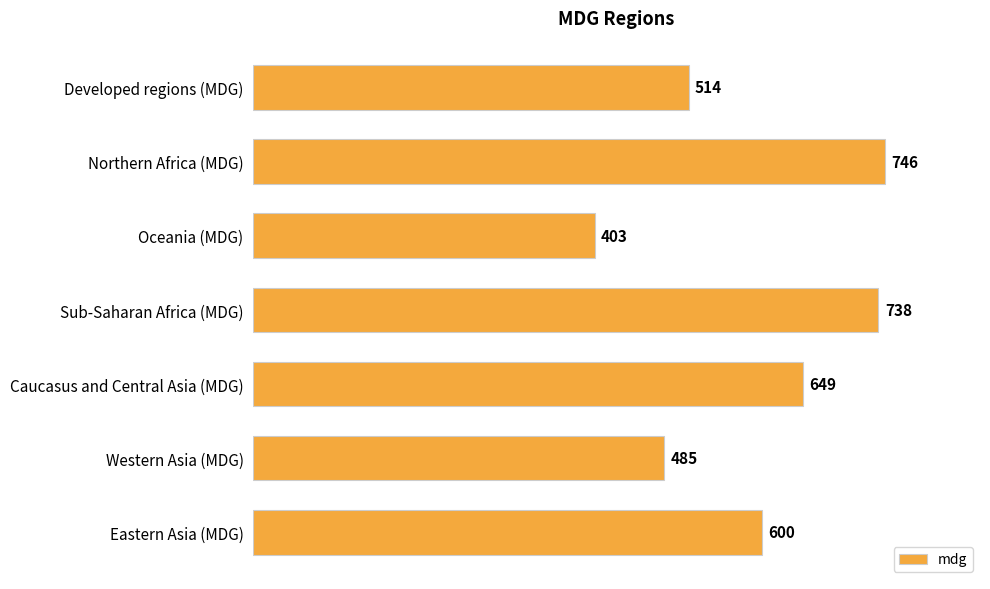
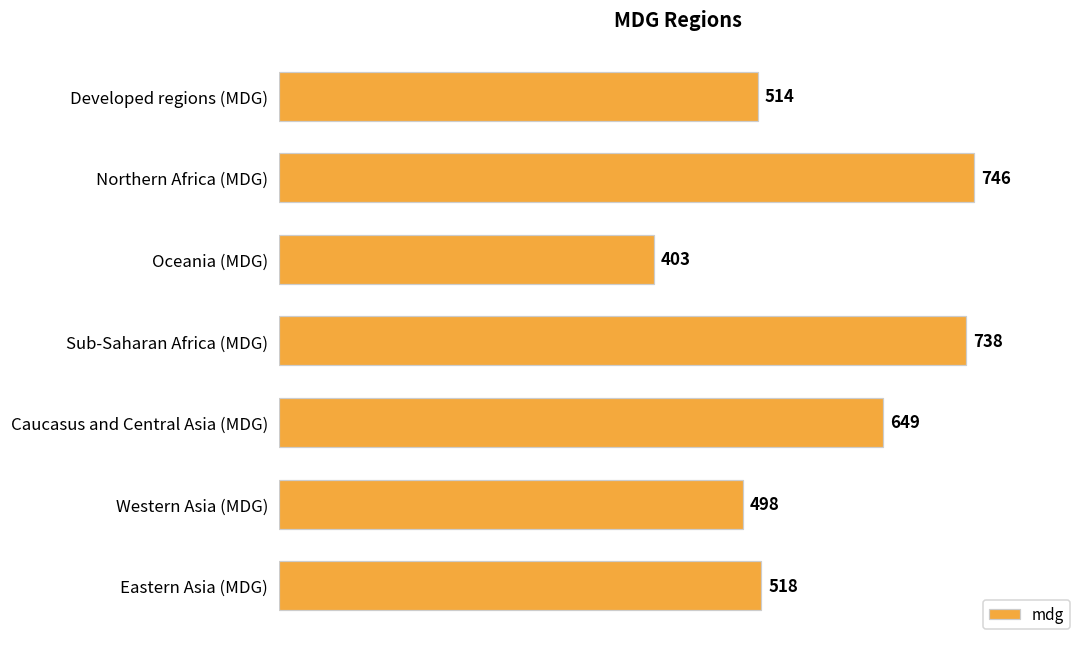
Western Asia (MDG): 485 -> 498
Eastern Asia (MDG): 600 -> 518
